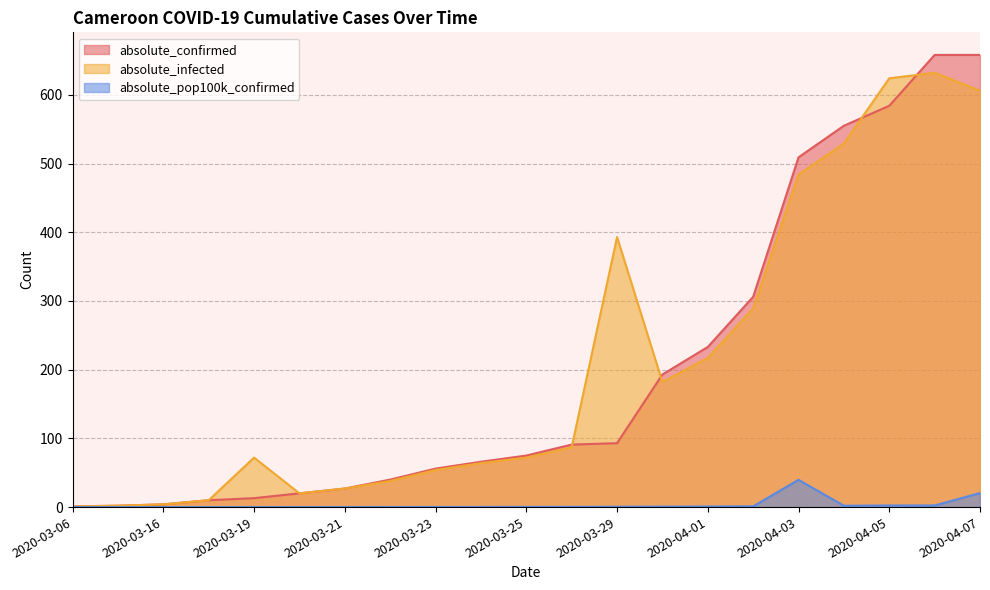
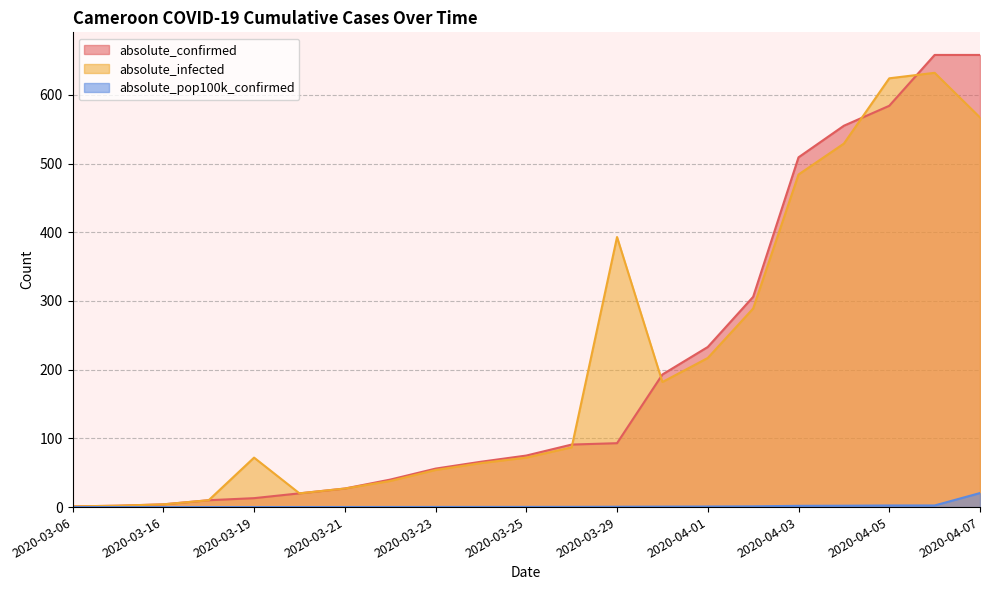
absolute_pop100k_confirmed, 2020-04-03: 40 -> 0
absolute_infected, 2020-04-07: 610 -> 570
